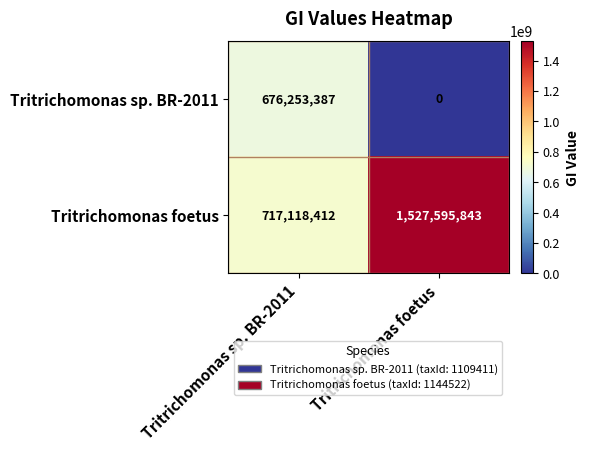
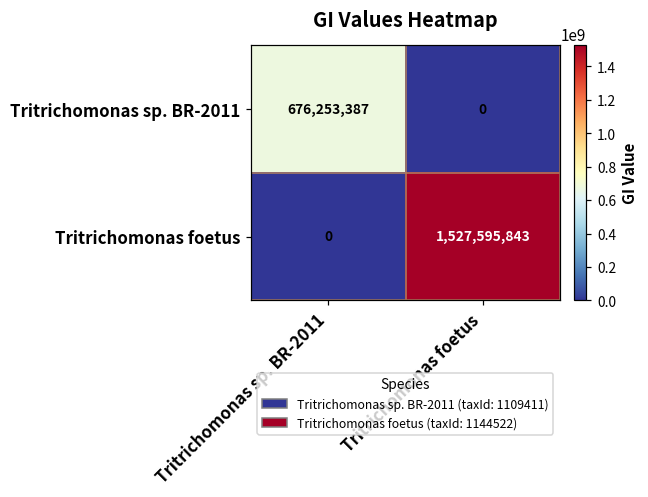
Tritrichomonas foetus, Tritrichomonas sp. BR-2011: 717,118,412 -> 0
